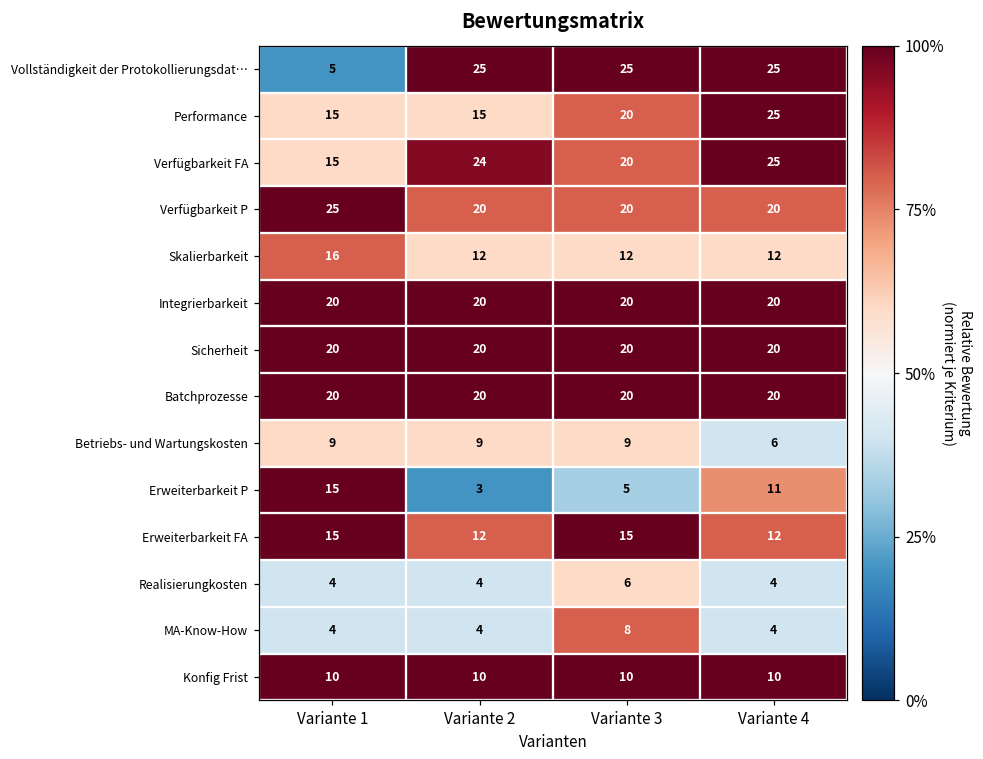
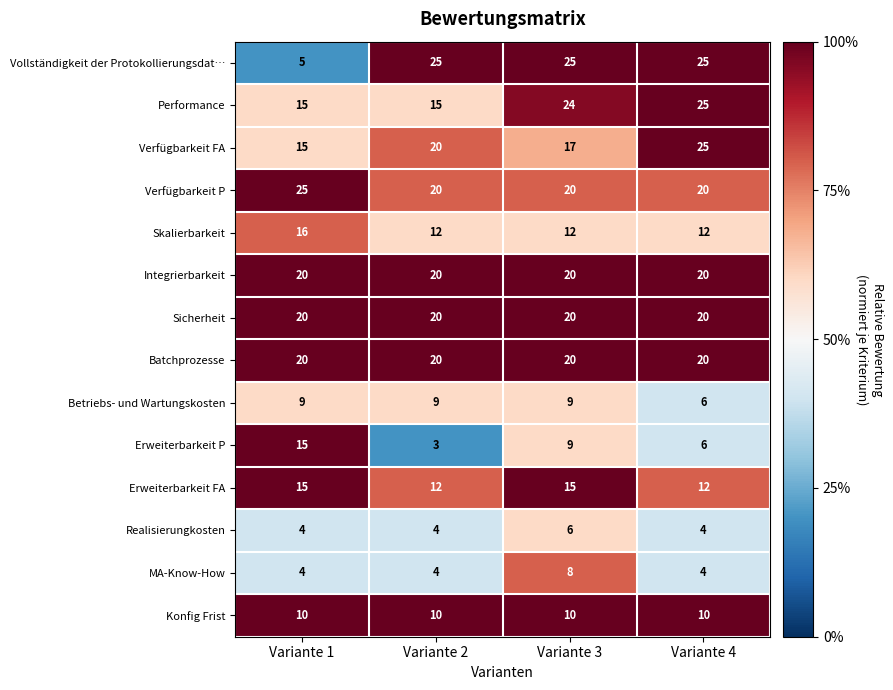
Performance, Variante 3: 20 -> 24
Verfügbarkeit FA, Variante 2: 24 -> 20
Verfügbarkeit FA, Variante 3: 20 -> 17
Erweiterbarkeit P, Variante 3: 5 -> 9
Erweiterbarkeit P, Variante 4: 11 -> 6
